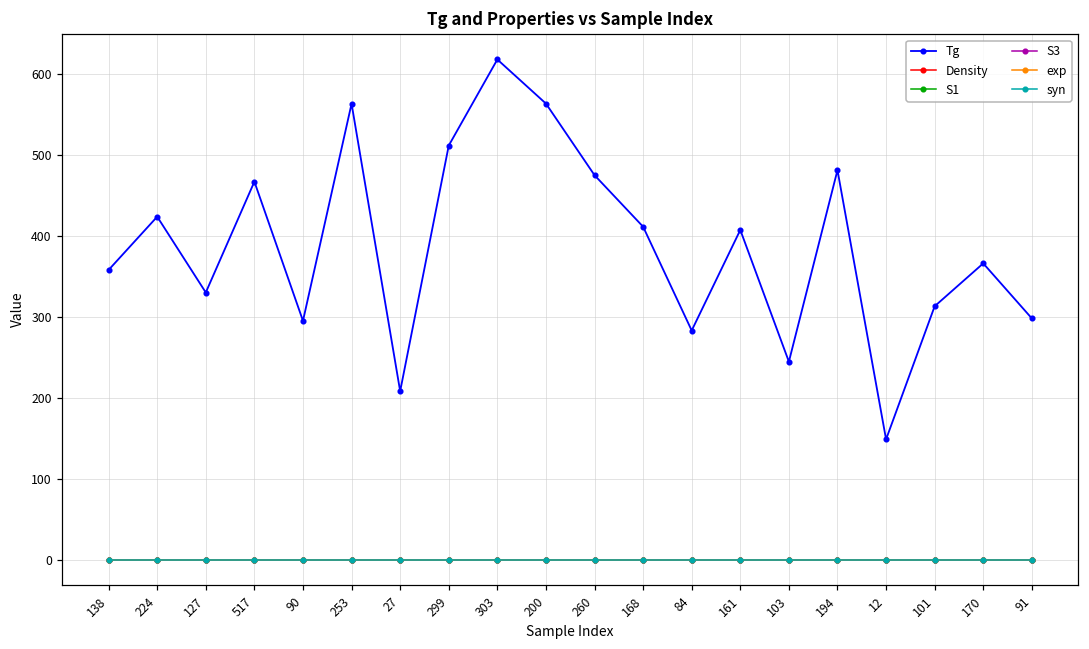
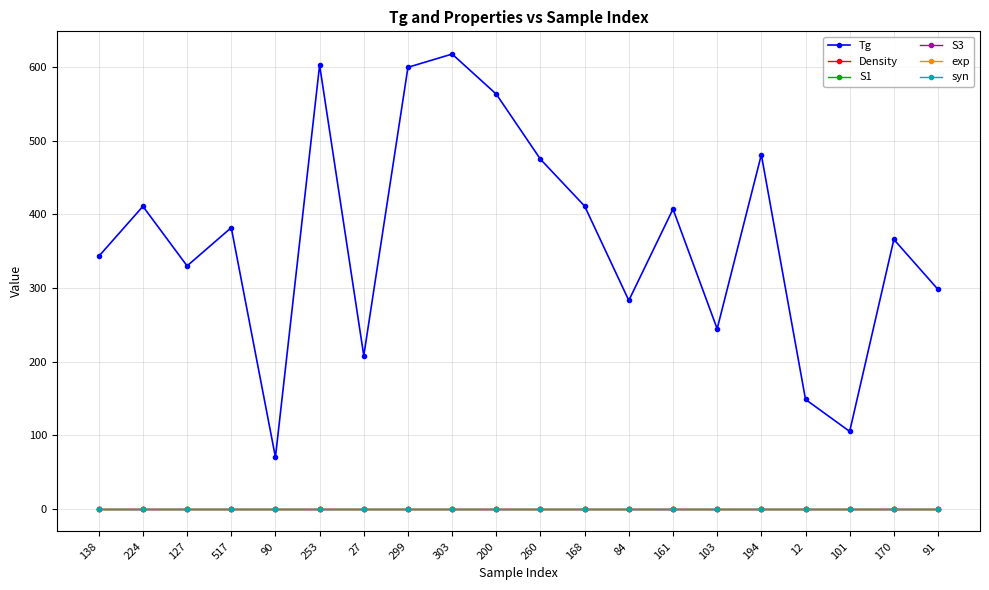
Tg, 138: 360 -> 340
Tg, 224: 420 -> 410
Tg, 517: 470 -> 380
Tg, 90: 300 -> 70
Tg, 253: 560 -> 600
Tg, 299: 510 -> 600
Tg, 101: 310 -> 110
